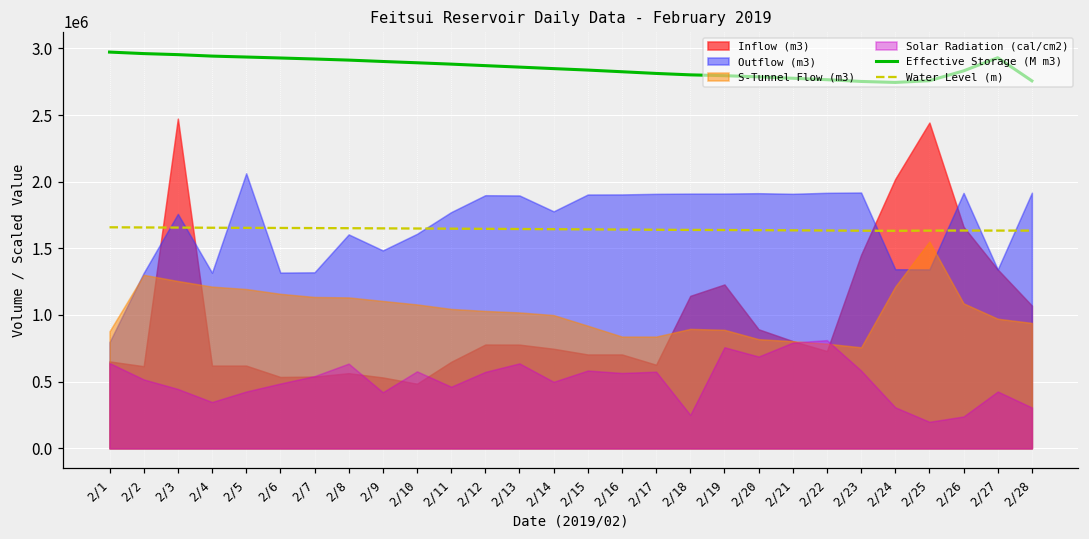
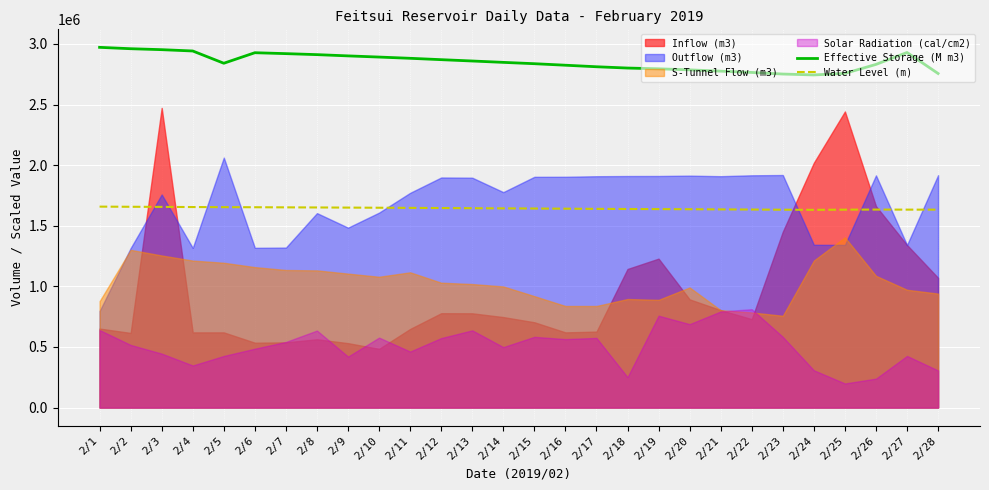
Effective Storage (M m3), 2/5: 2940000 -> 2840000
S-Tunnel Flow (m3), 2/11: 1050000 -> 1120000
Inflow (m3), 2/16: 700000 -> 620000
S-Tunnel Flow (m3), 2/20: 820000 -> 990000
S-Tunnel Flow (m3), 2/25: 1550000 -> 1400000
